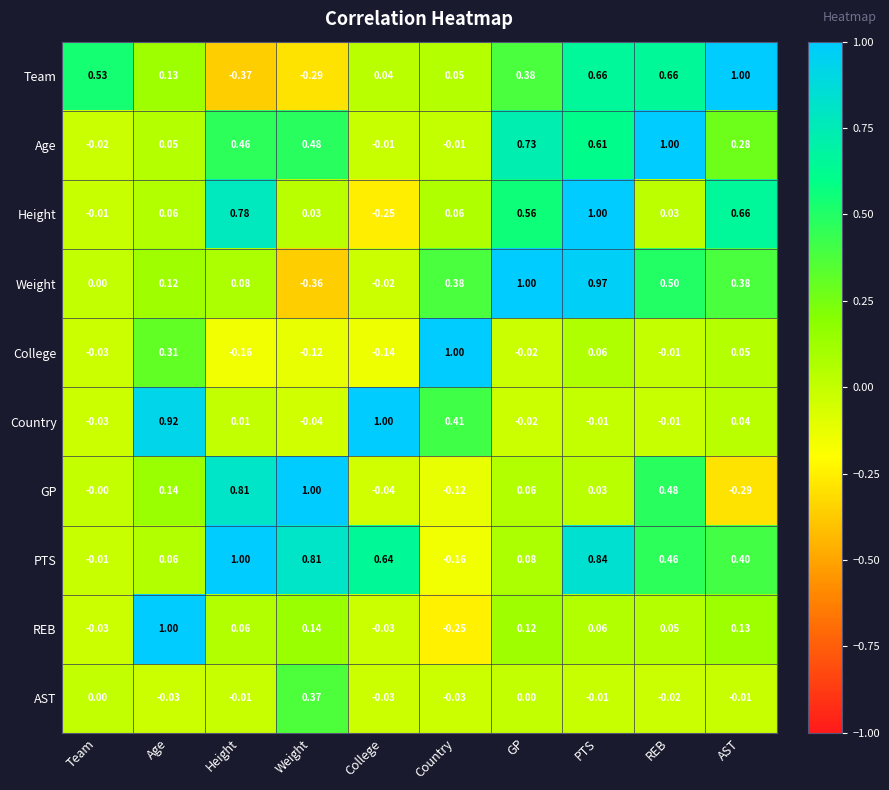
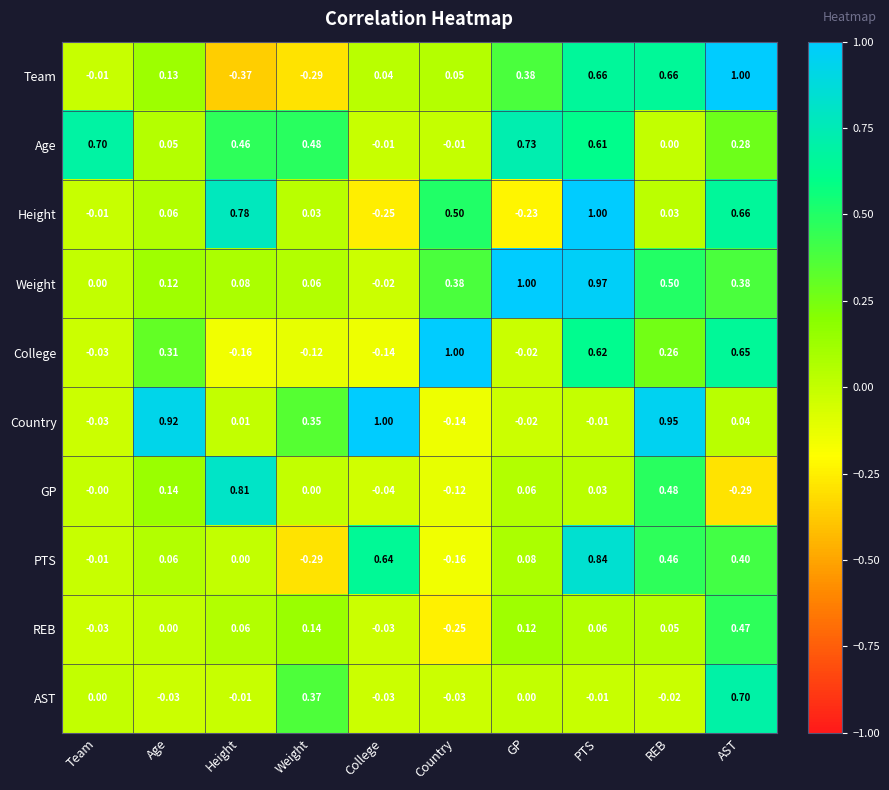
Team, Team: 0.53 -> -0.01
Age, Team: -0.02 -> 0.70
Age, REB: 1.00 -> 0.00
Height, Country: 0.06 -> 0.50
Height, GP: 0.56 -> -0.23
Weight, Weight: -0.36 -> 0.06
College, PTS: 0.06 -> 0.62
College, REB: -0.01 -> 0.26
College, AST: 0.05 -> 0.65
Country, Weight: -0.04 -> 0.35
Country, Country: 0.41 -> -0.14
Country, REB: -0.01 -> 0.95
GP, Weight: 1.00 -> 0.00
PTS, Height: 1.00 -> 0.00
PTS, Weight: 0.81 -> -0.29
REB, Age: 1.00 -> 0.00
REB, AST: 0.13 -> 0.47
AST, AST: -0.01 -> 0.70
